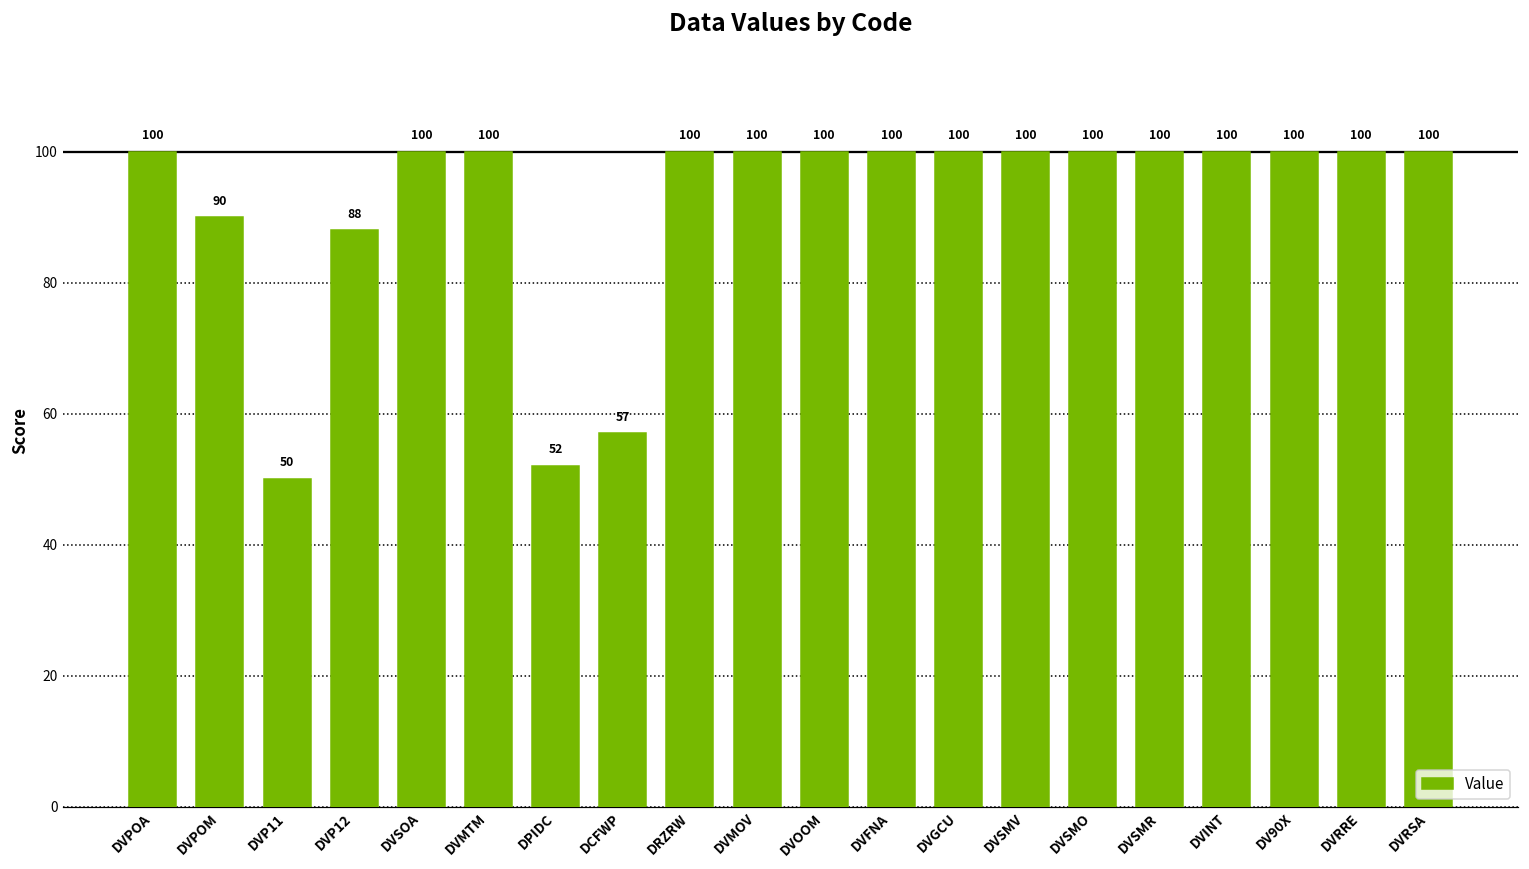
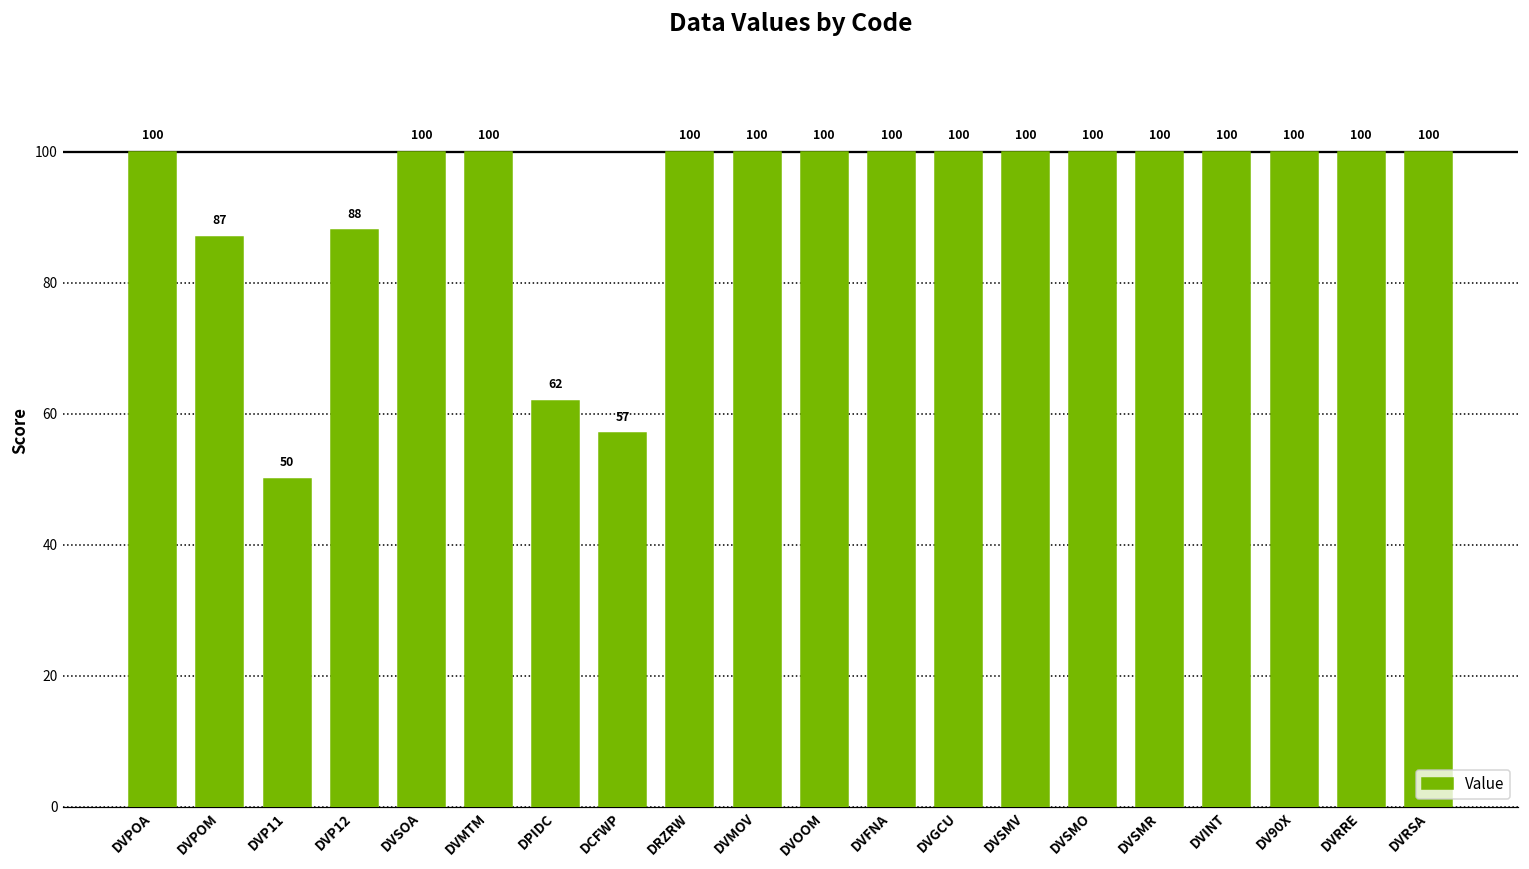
DVPOM: 90 -> 87
DPIDC: 52 -> 62
